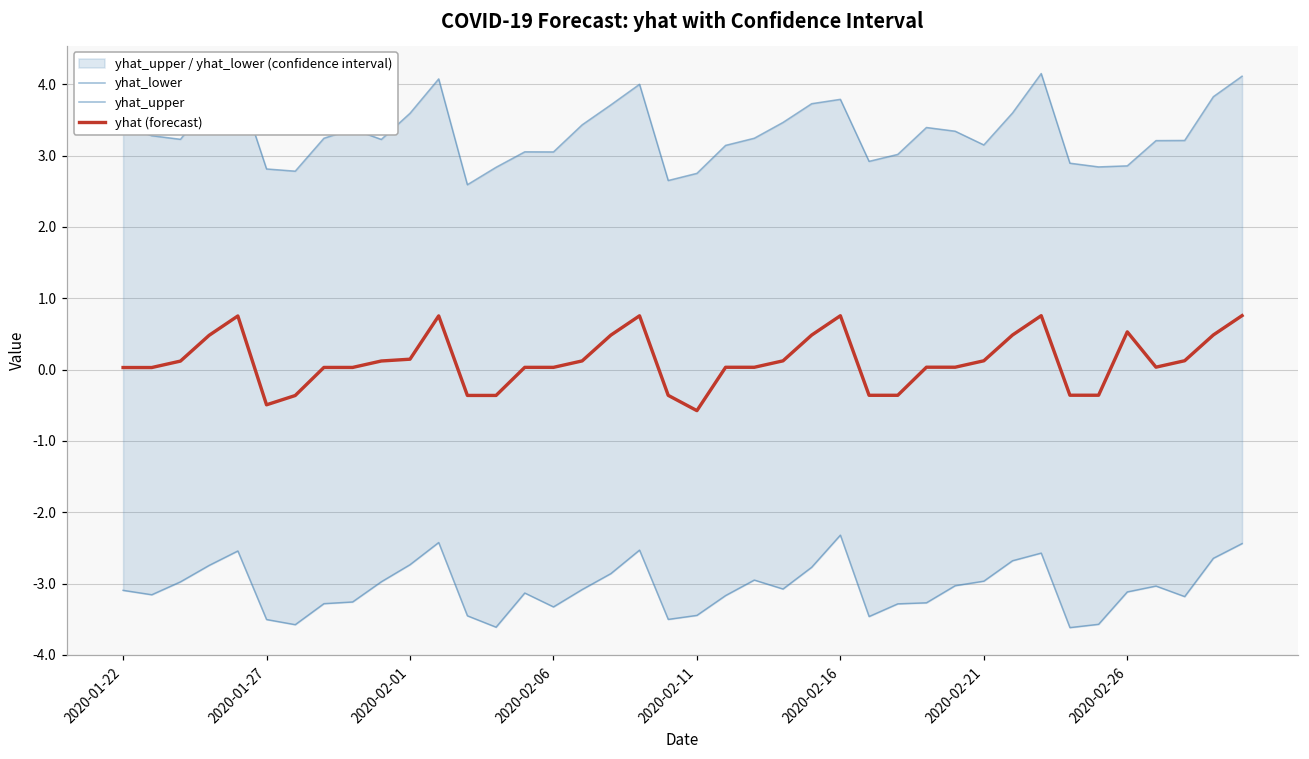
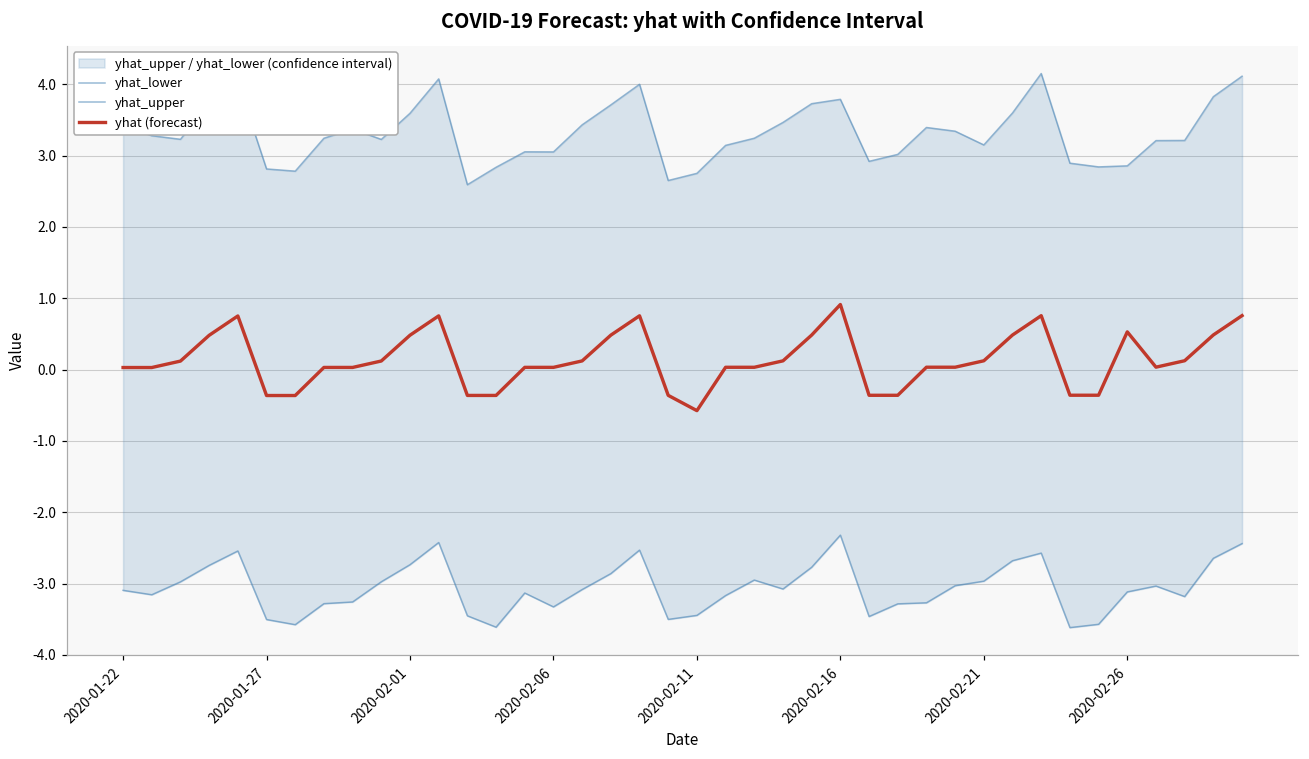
yhat (forecast), 2020-01-27: -0.5 -> -0.4
yhat (forecast), 2020-02-01: 0.1 -> 0.5
yhat (forecast), 2020-02-16: 0.8 -> 0.9
